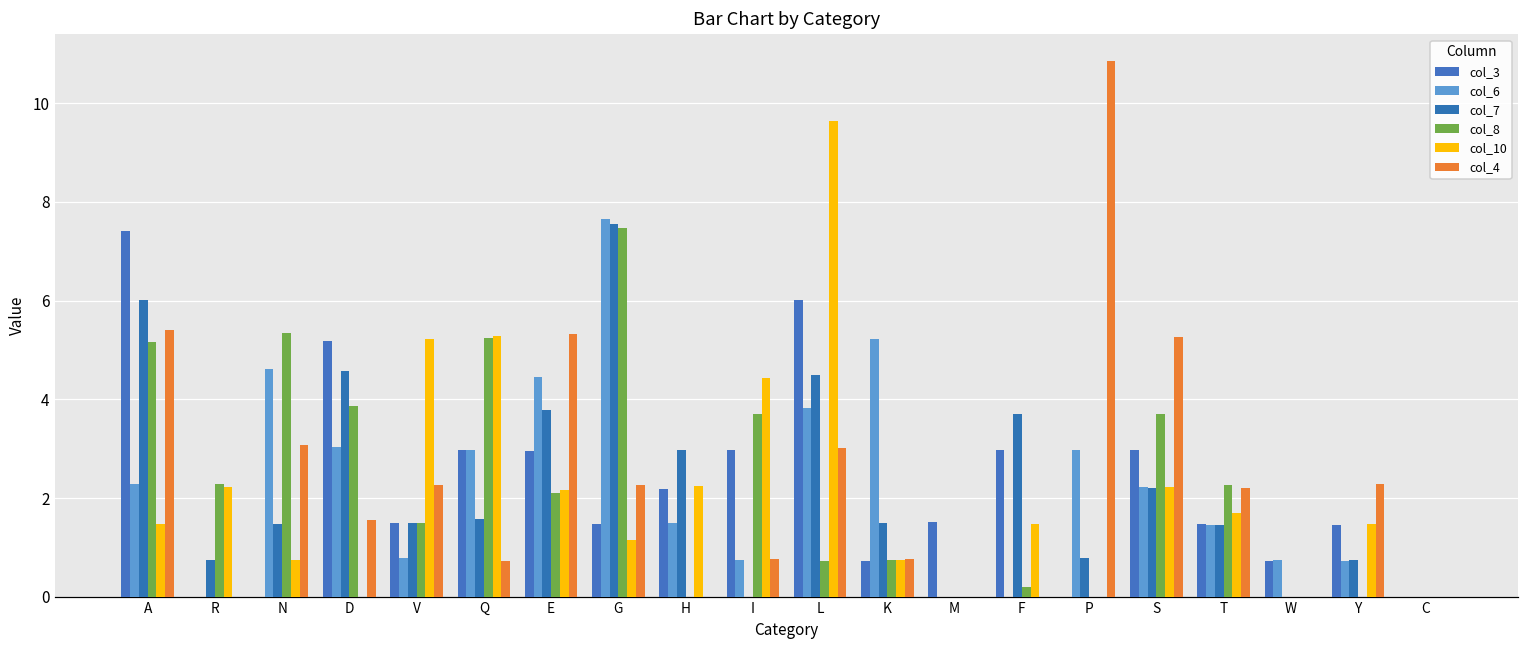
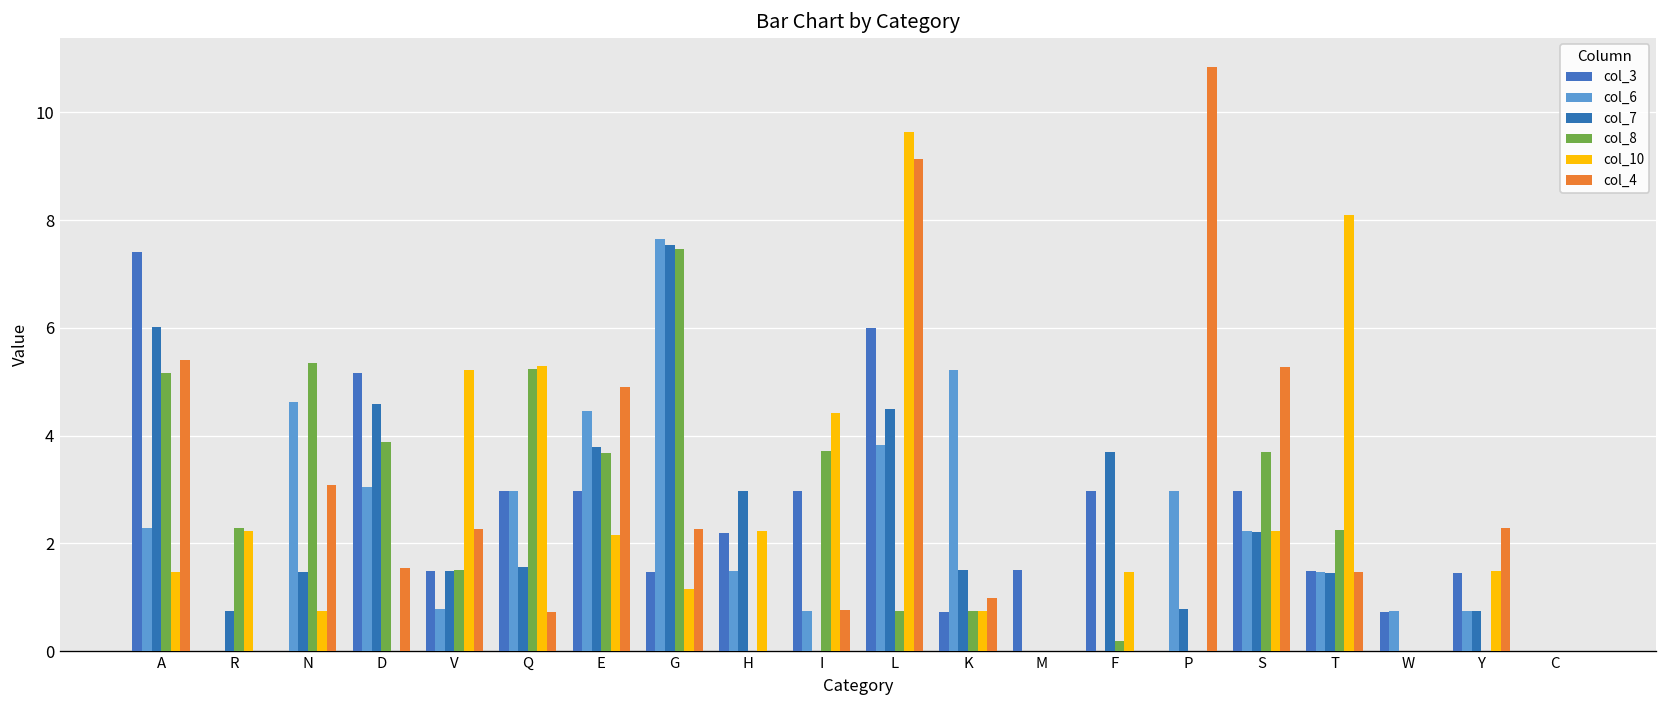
col_8, E: 2.1 -> 3.7
col_4, E: 5.3 -> 4.9
col_4, L: 3.0 -> 9.1
col_4, K: 0.8 -> 1.0
col_10, T: 1.7 -> 8.1
col_4, T: 2.2 -> 1.5
